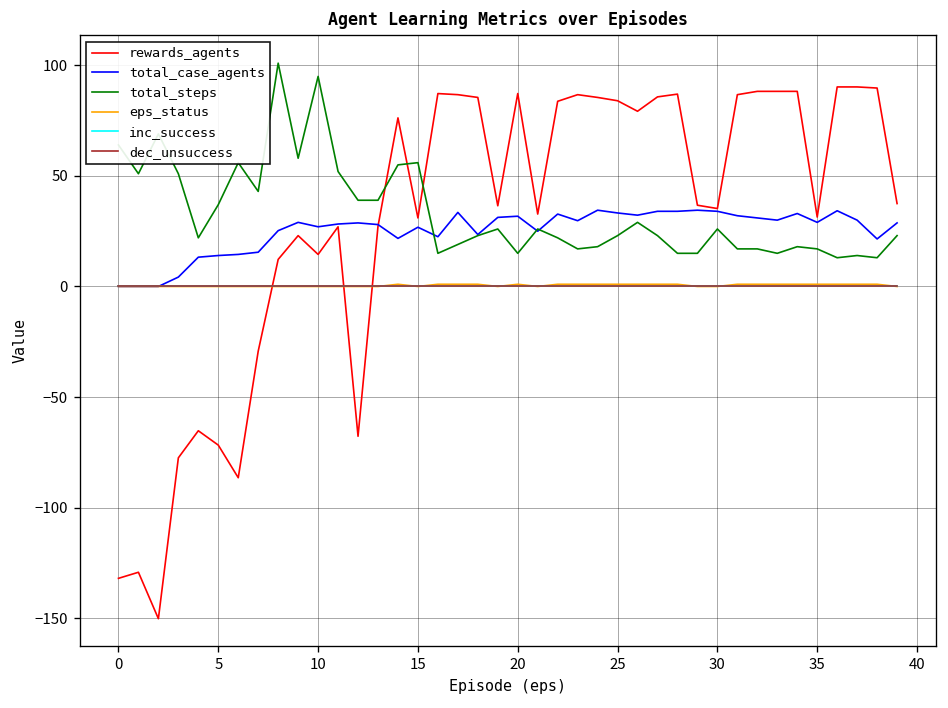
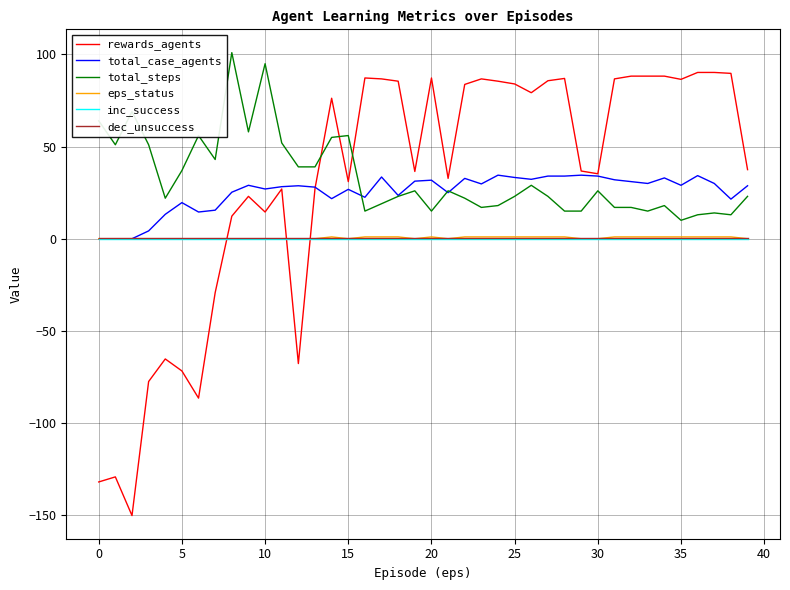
total_case_agents, 5: 14 -> 20
rewards_agents, 35: 31 -> 87
total_steps, 35: 17 -> 10
